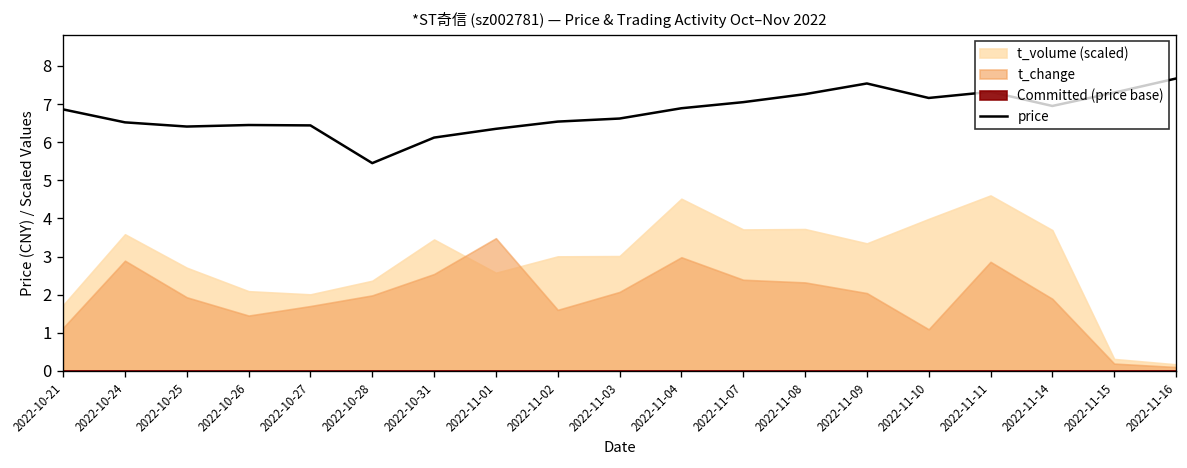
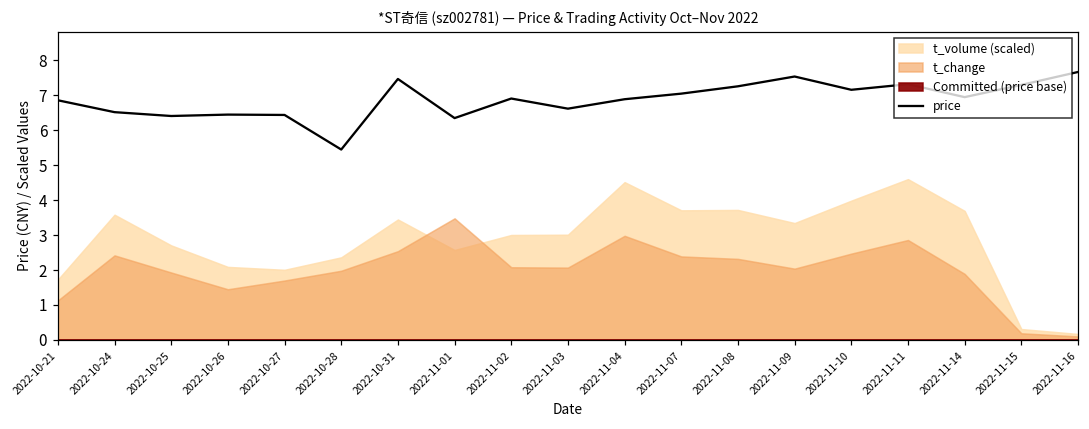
t_change, 2022-10-24: 2.9 -> 2.4
price, 2022-10-31: 6.1 -> 7.5
price, 2022-11-02: 6.5 -> 6.9
t_change, 2022-11-02: 1.6 -> 2.1
t_change, 2022-11-10: 1.1 -> 2.5
